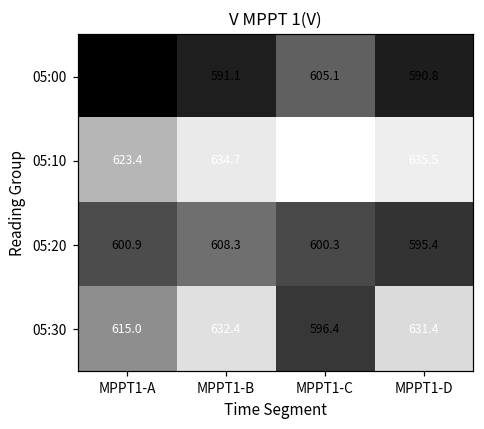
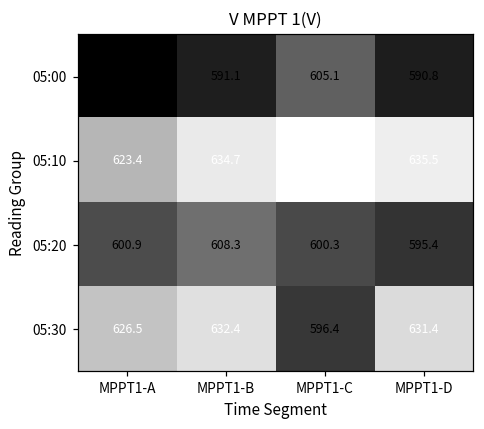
05:30, MPPT1-A: 615.0 -> 626.5
